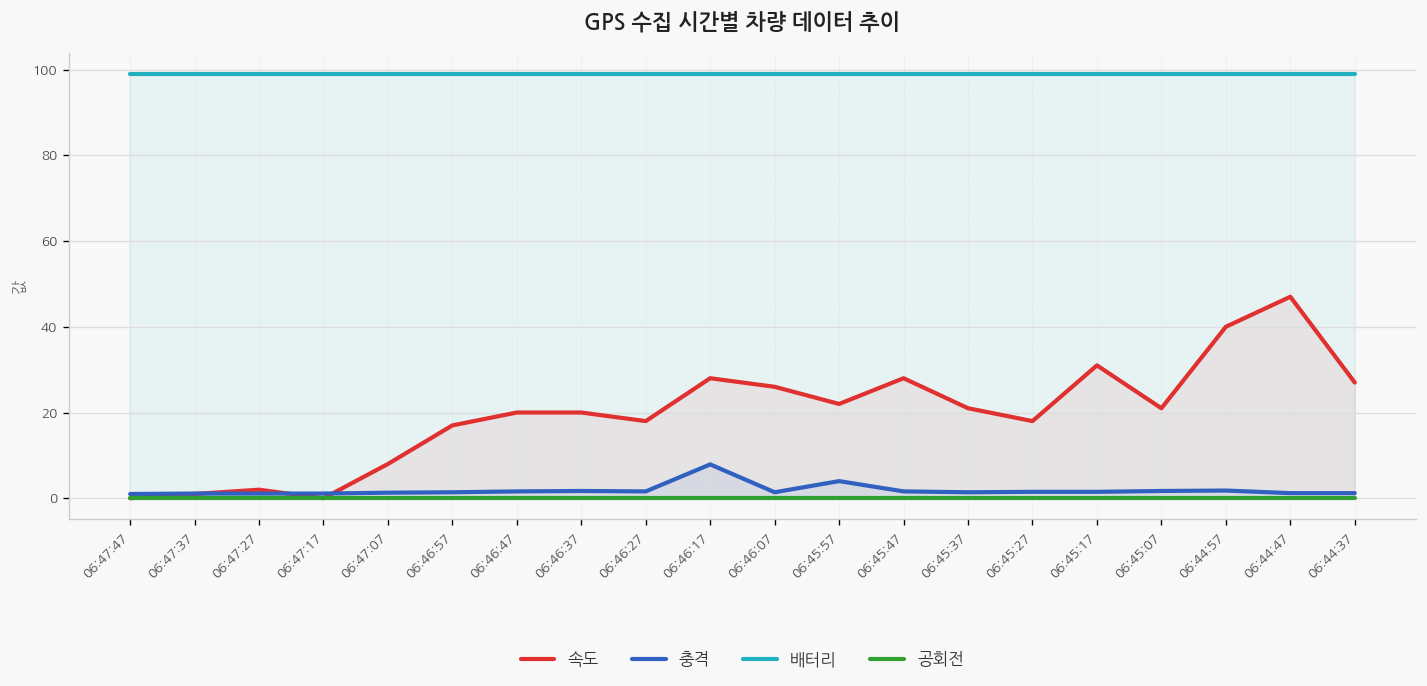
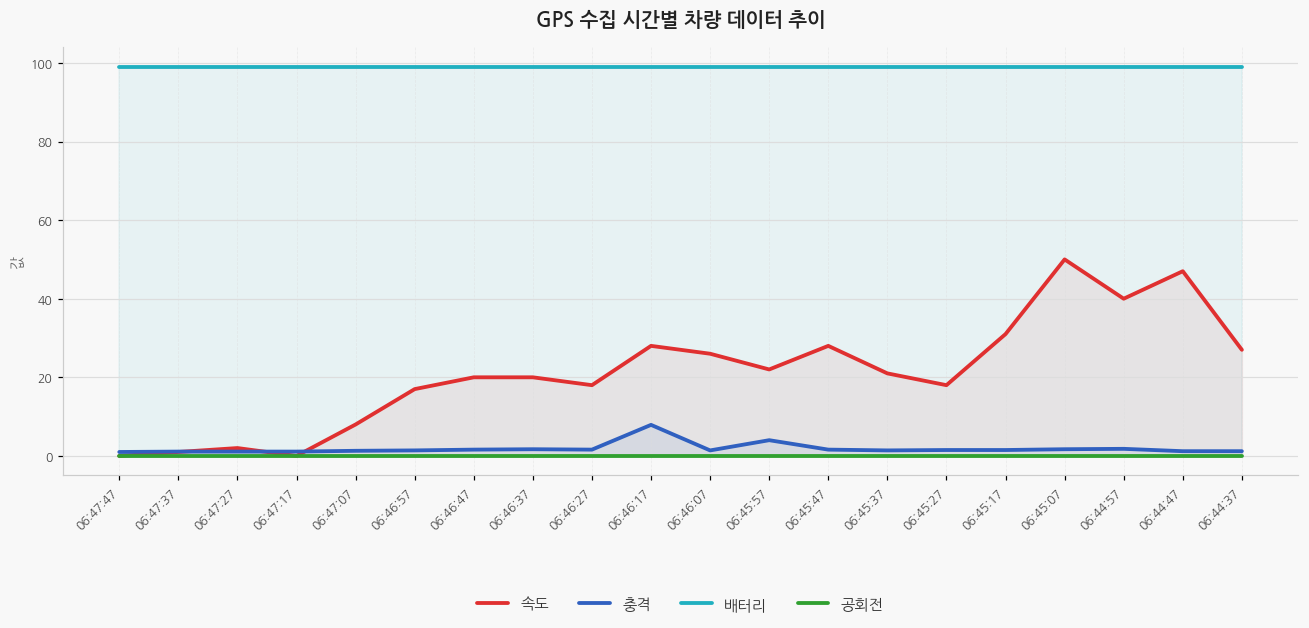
속도, 06:45:07: 21 -> 50
